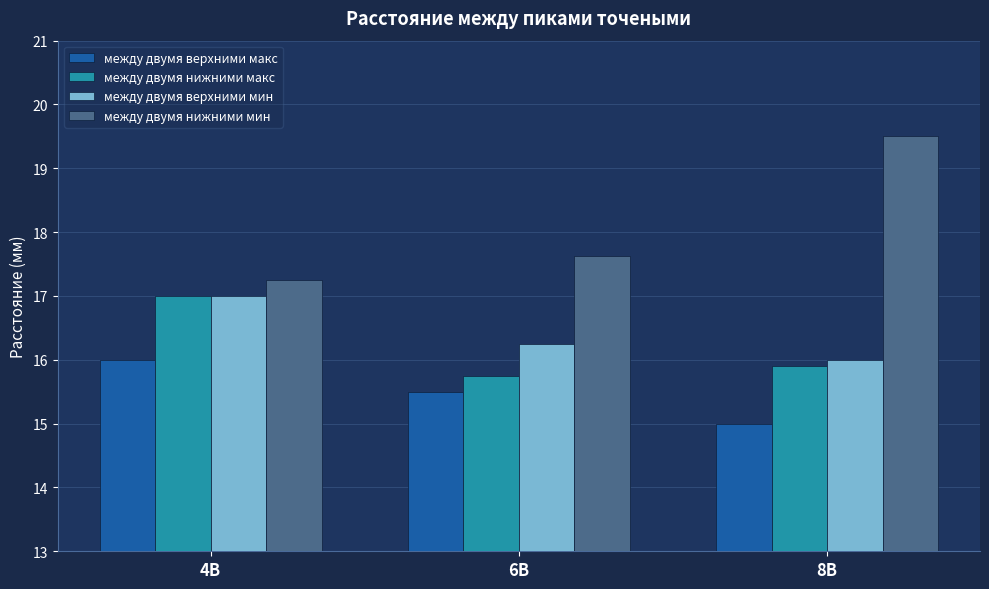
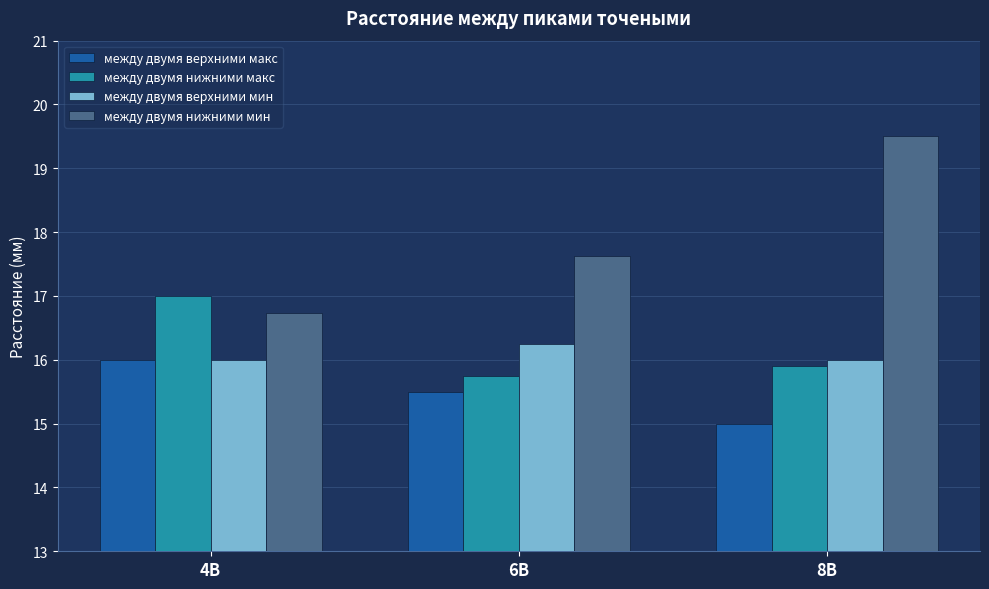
между двумя верхними мин, 4В: 17 -> 16
между двумя нижними мин, 4В: 17.3 -> 16.7
